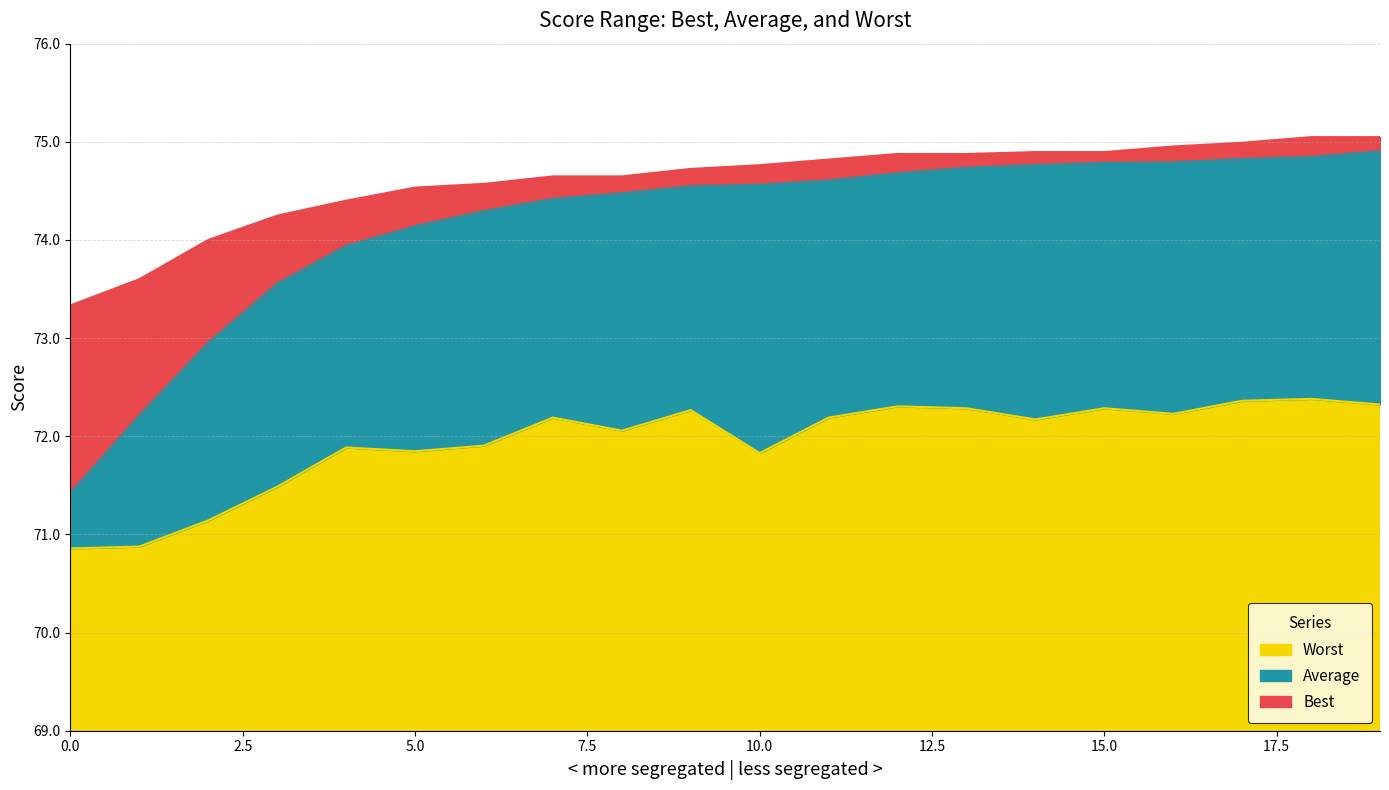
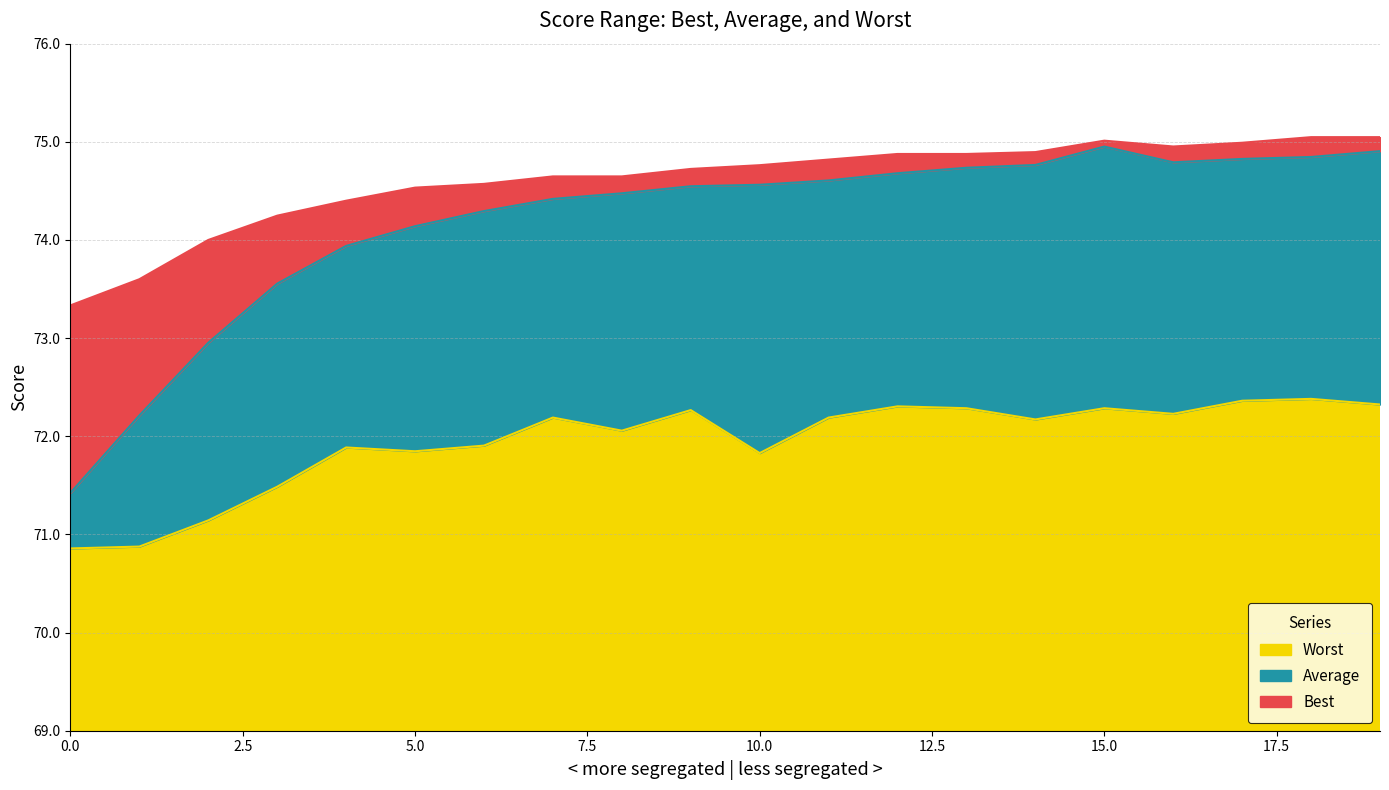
Best, 15.0: 74.9 -> 75.0
Average, 15.0: 74.8 -> 75.0
